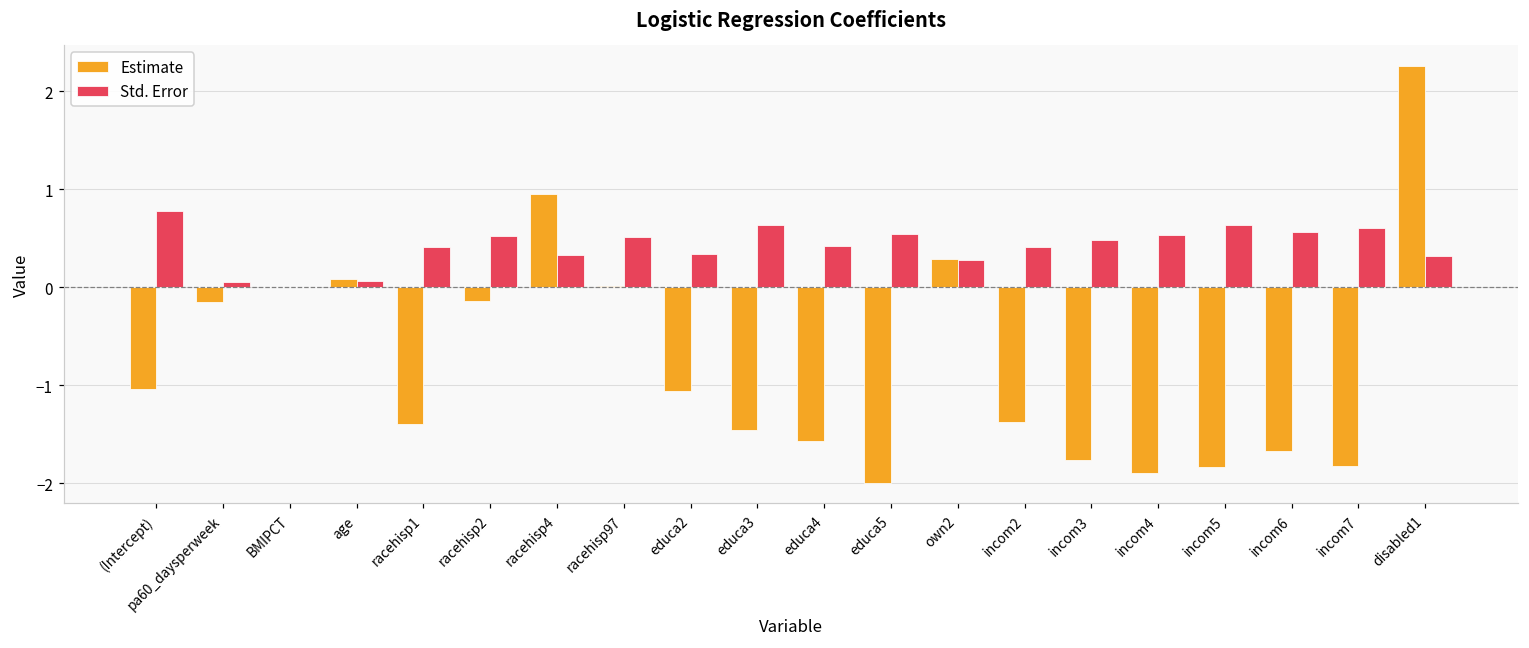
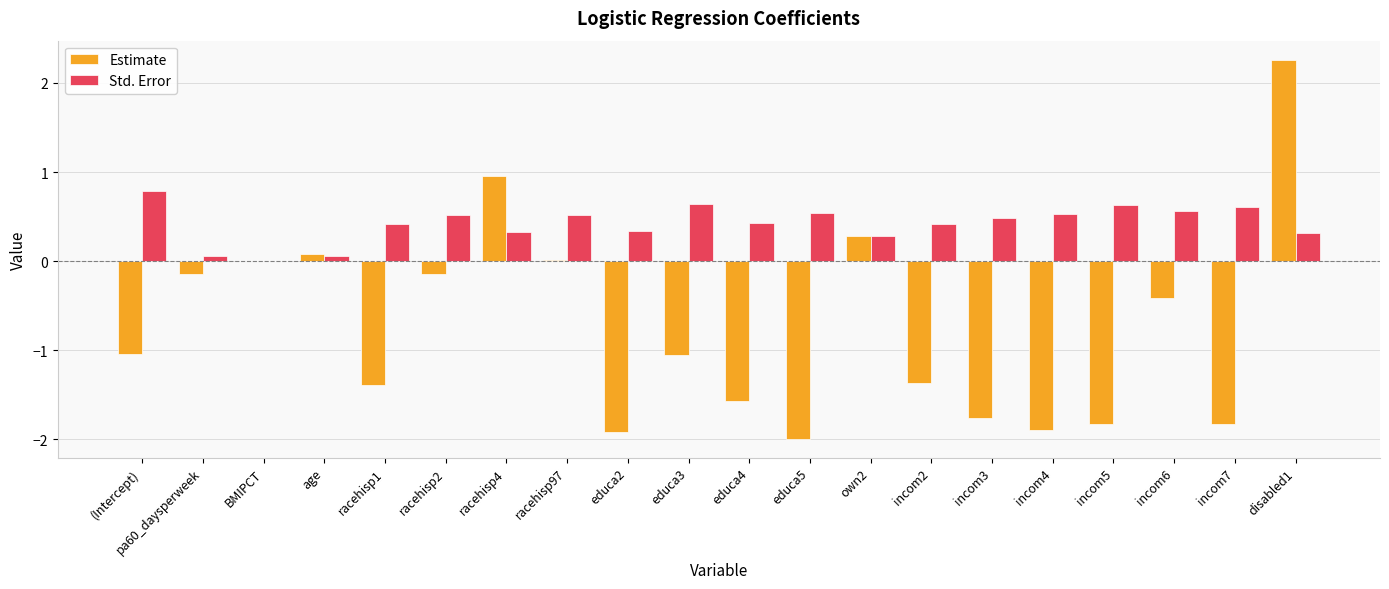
Estimate, educa2: -1.1 -> -1.9
Estimate, educa3: -1.5 -> -1.1
Estimate, incom6: -1.7 -> -0.4
